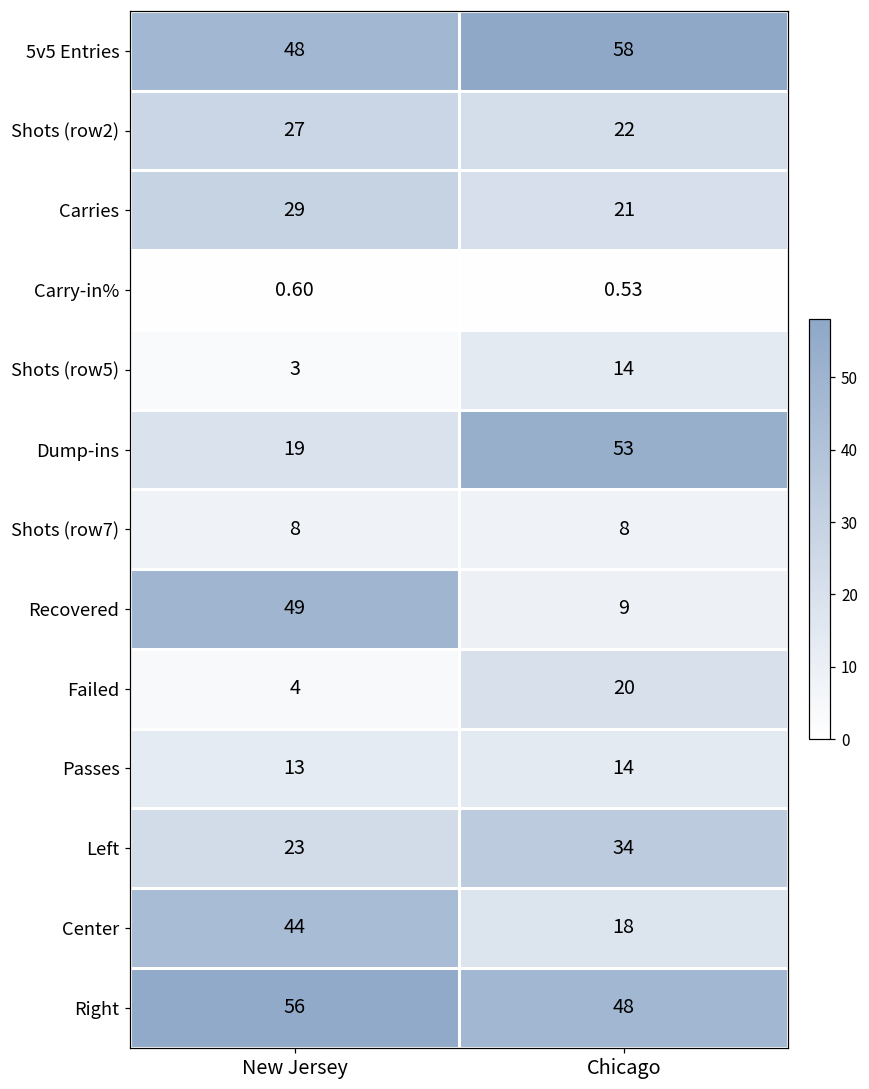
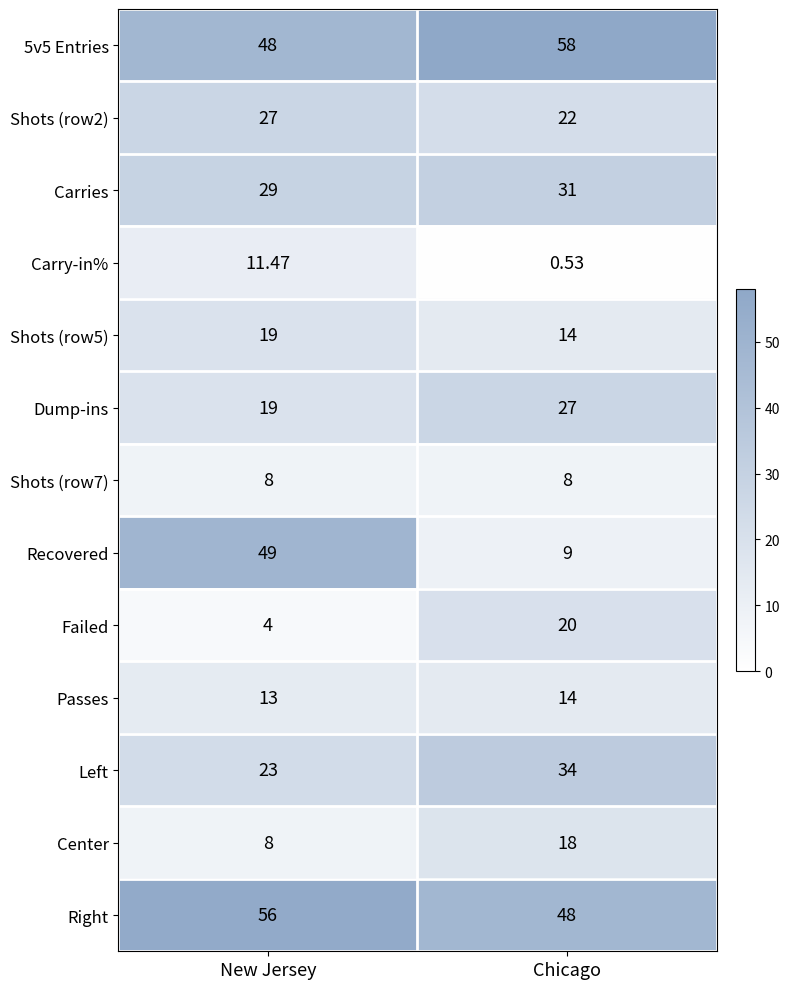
Carries, Chicago: 21 -> 31
Carry-in%, New Jersey: 0.60 -> 11.47
Shots (row5), New Jersey: 3 -> 19
Dump-ins, Chicago: 53 -> 27
Center, New Jersey: 44 -> 8
